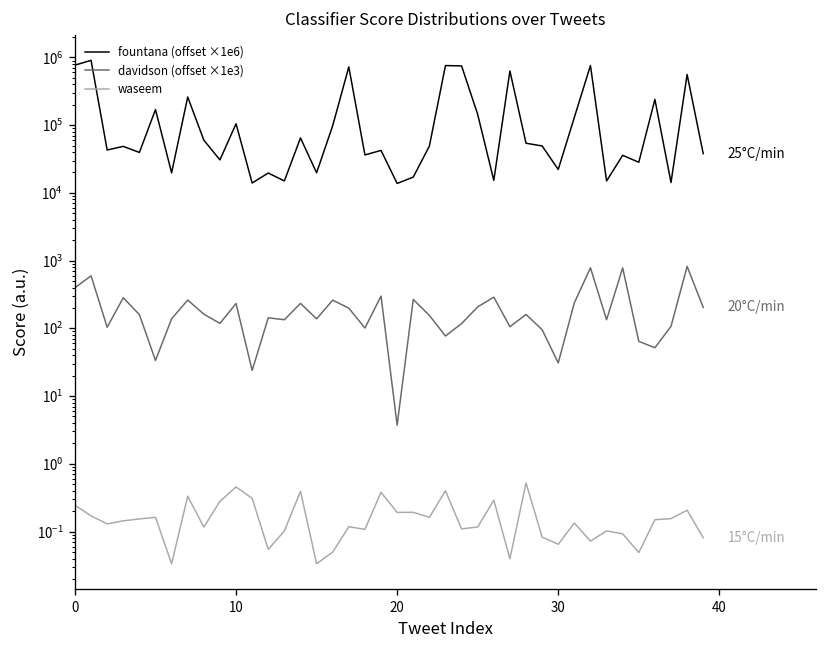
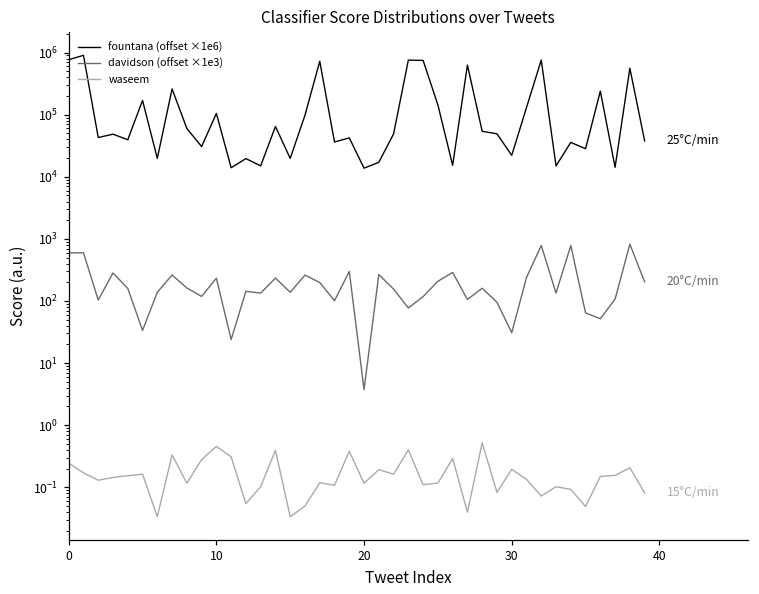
davidson (offset ×1e3), 0: 400 -> 600
waseem, 20: 0.19 -> 0.12
waseem, 30: 0.06 -> 0.19
